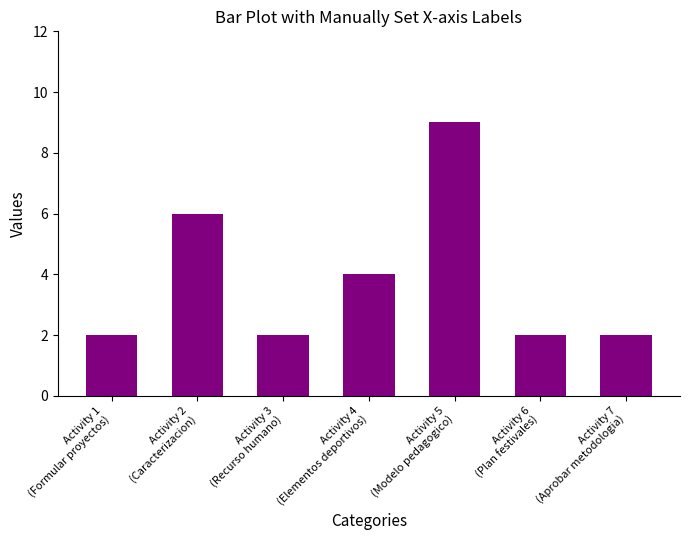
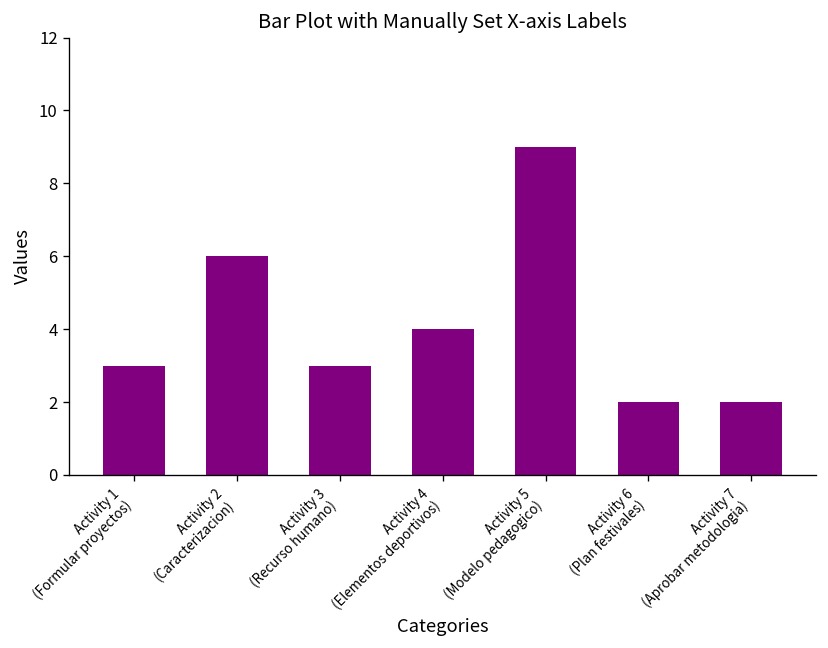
Activity 1 (Formular proyectos): 2 -> 3
Activity 3 (Recurso humano): 2 -> 3
